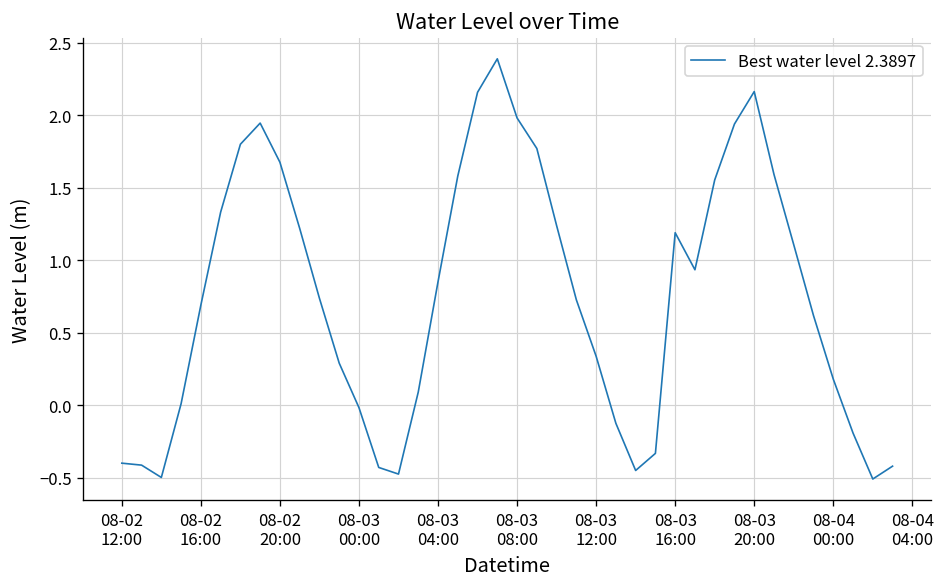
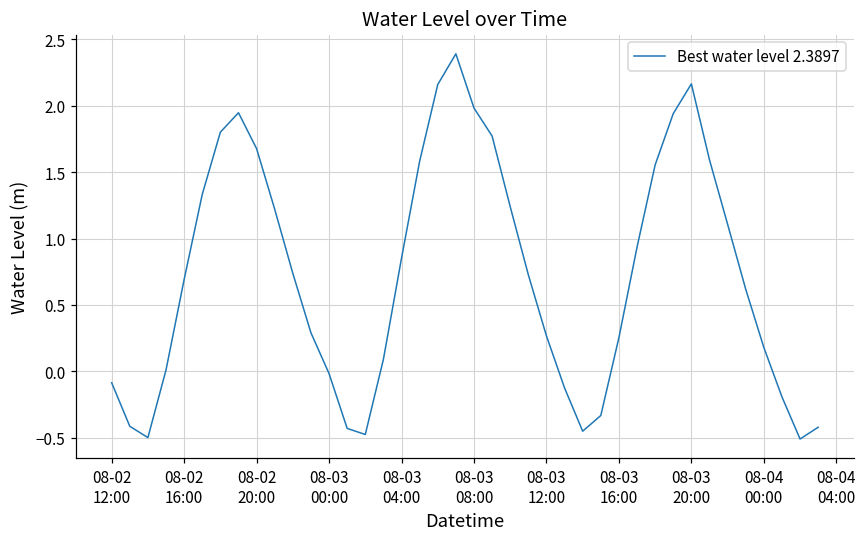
08-02 12:00: -0.40 -> -0.09
08-03 12:00: 0.34 -> 0.27
08-03 16:00: 1.19 -> 0.25
